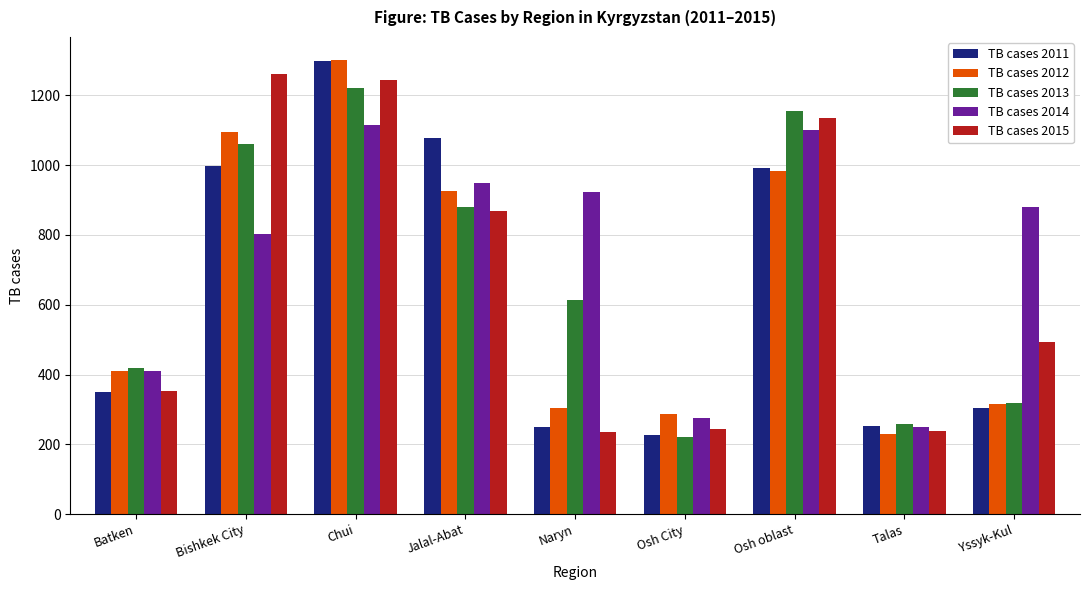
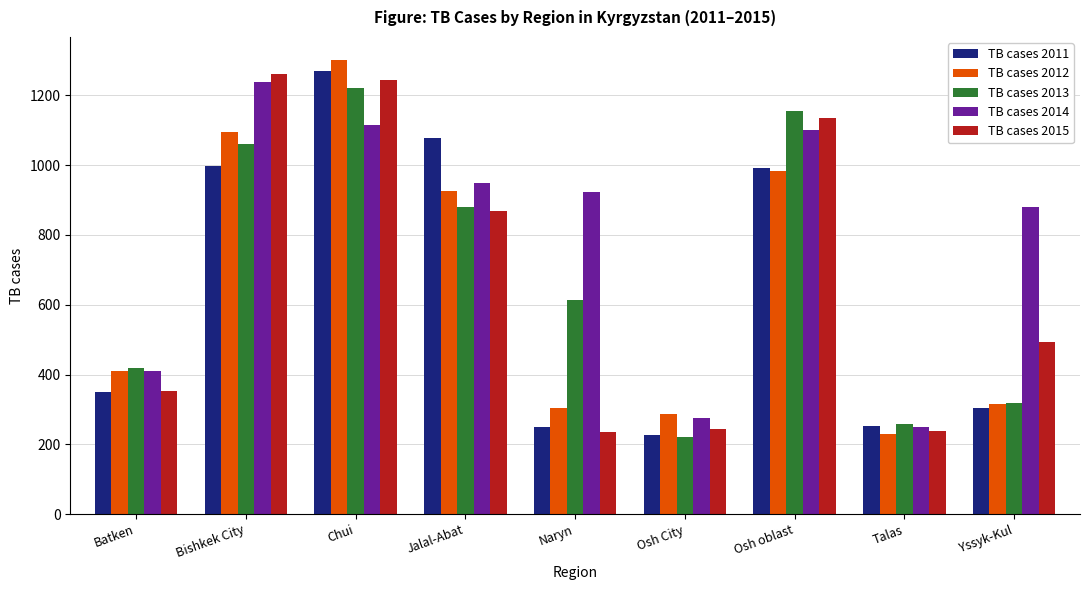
TB cases 2014, Bishkek City: 800 -> 1240
TB cases 2011, Chui: 1300 -> 1270
